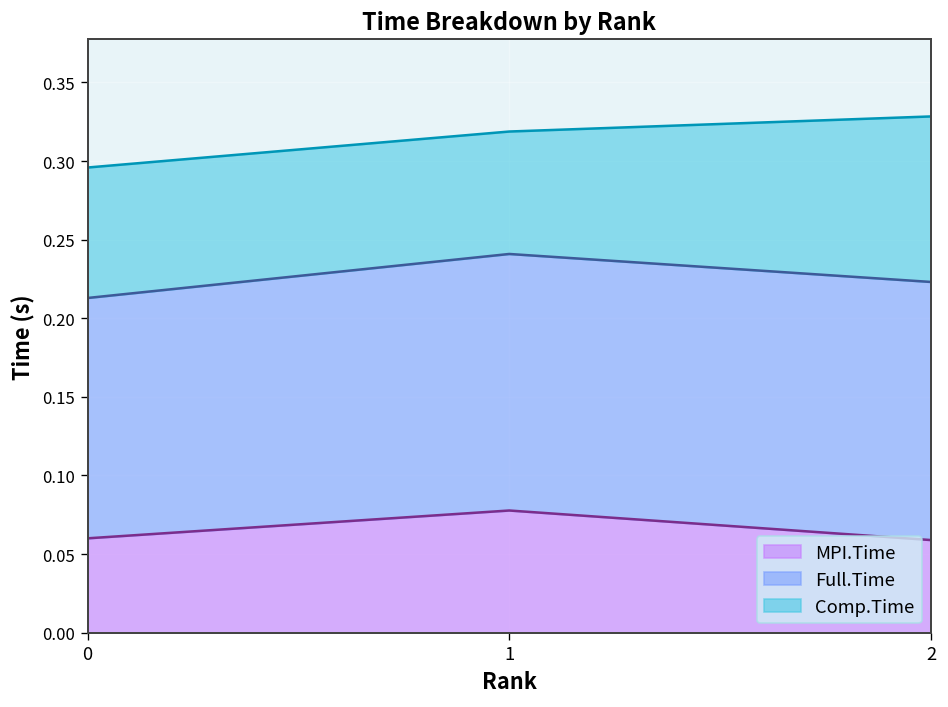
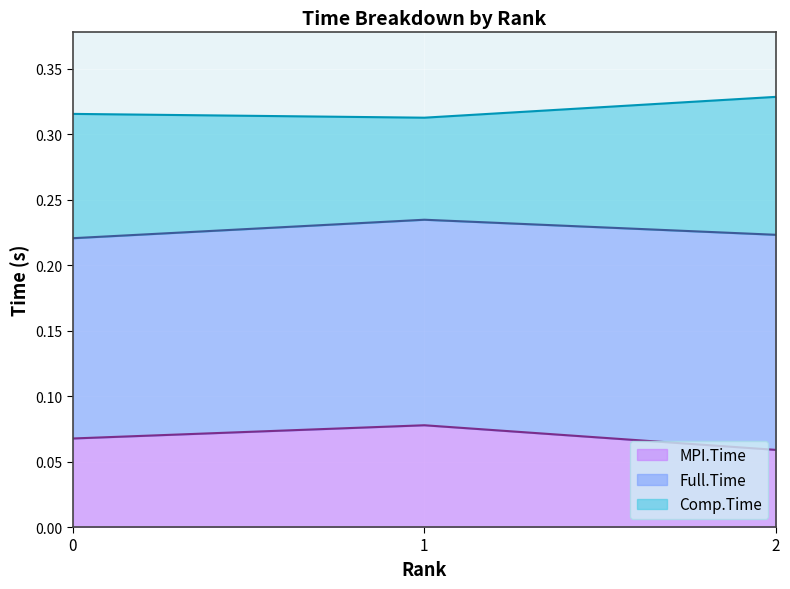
MPI.Time, 0: 0.060 -> 0.068
Comp.Time, 0: 0.083 -> 0.095
Full.Time, 1: 0.163 -> 0.157
